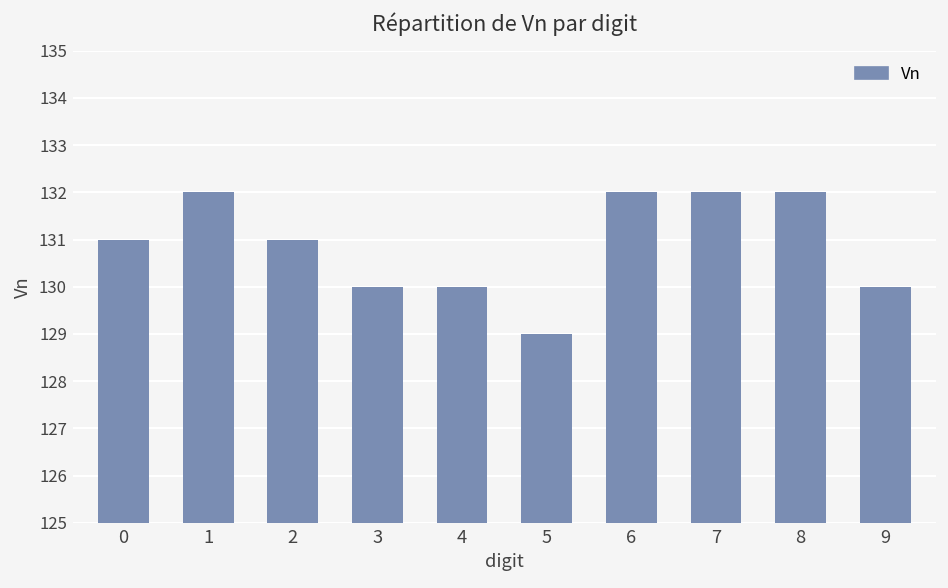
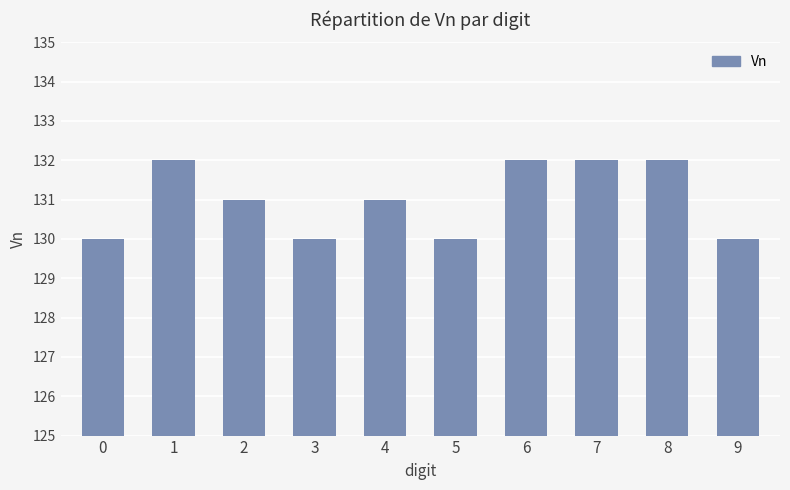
0: 131 -> 130
4: 130 -> 131
5: 129 -> 130
